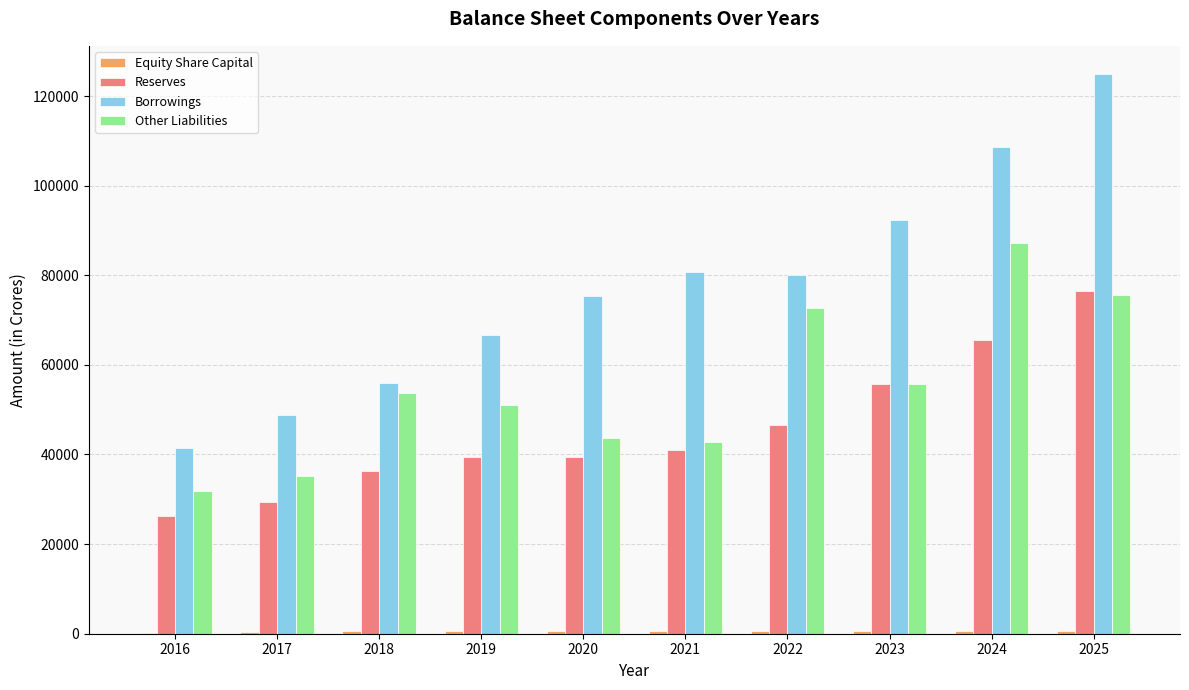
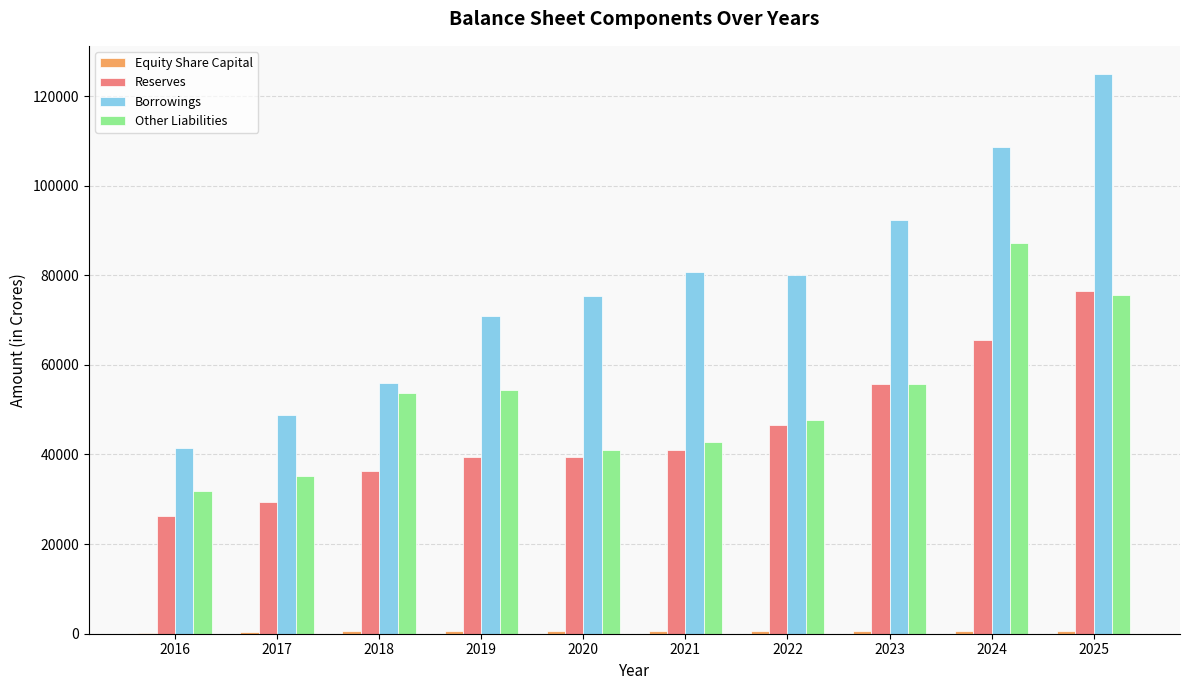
Borrowings, 2019: 67000 -> 71000
Other Liabilities, 2019: 51000 -> 54000
Other Liabilities, 2020: 44000 -> 41000
Other Liabilities, 2022: 73000 -> 48000
